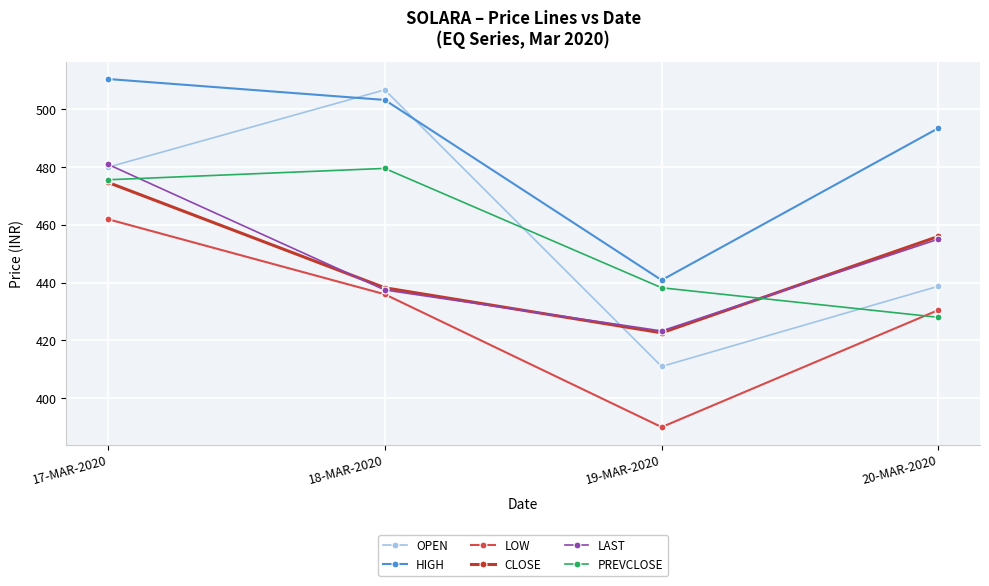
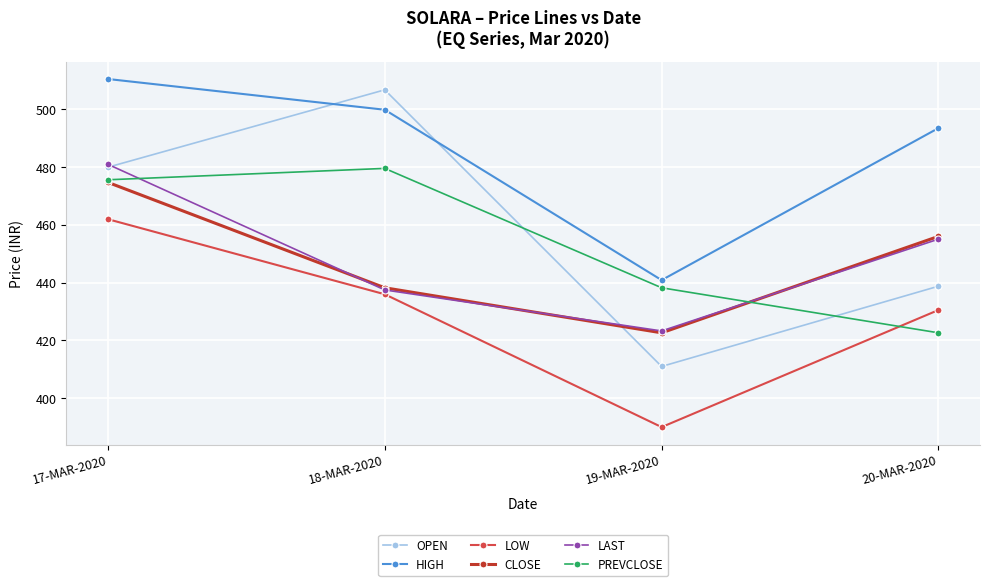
HIGH, 18-MAR-2020: 503 -> 500
PREVCLOSE, 20-MAR-2020: 428 -> 423
